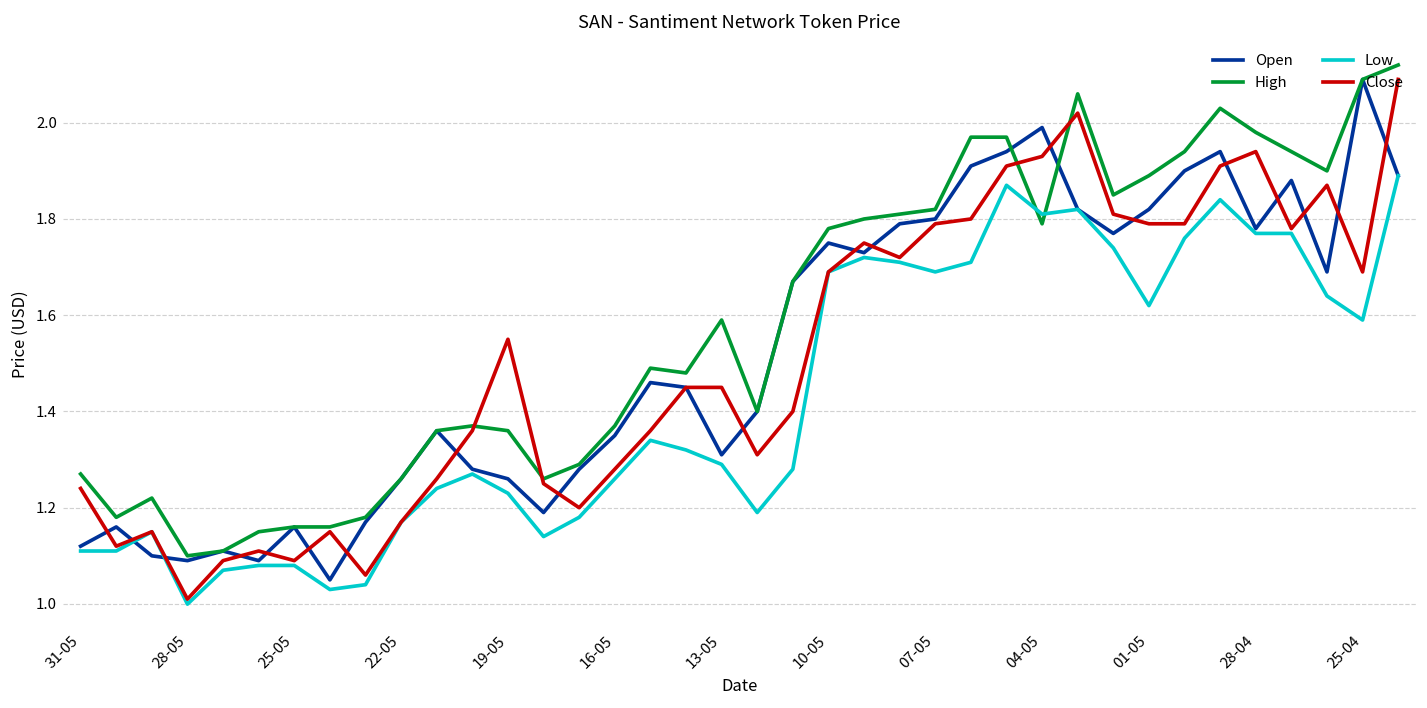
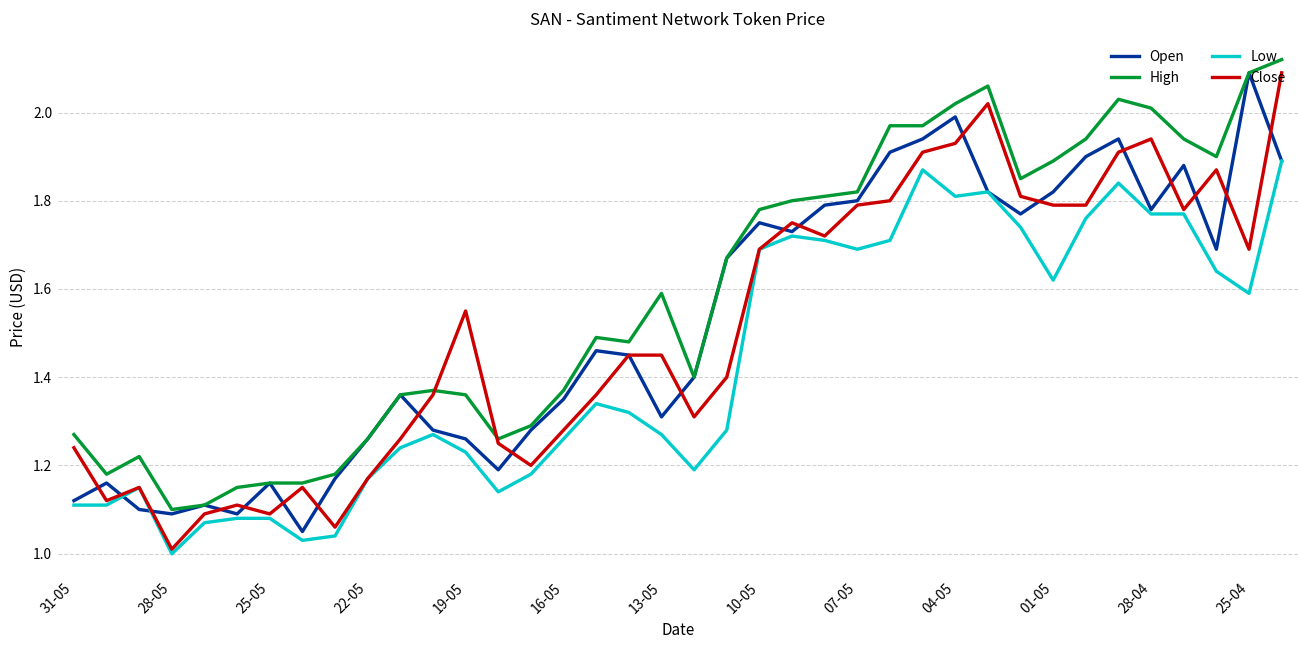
Low, 13-05: 1.29 -> 1.27
High, 04-05: 1.79 -> 2.02
High, 28-04: 1.98 -> 2.01
